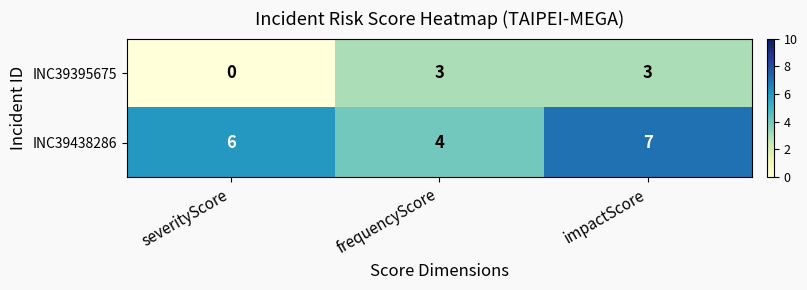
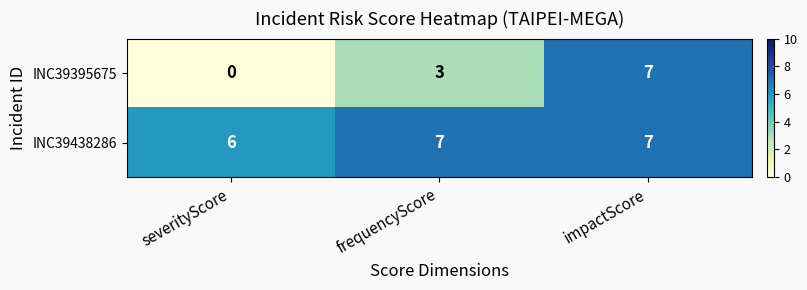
INC39395675, impactScore: 3 -> 7
INC39438286, frequencyScore: 4 -> 7
